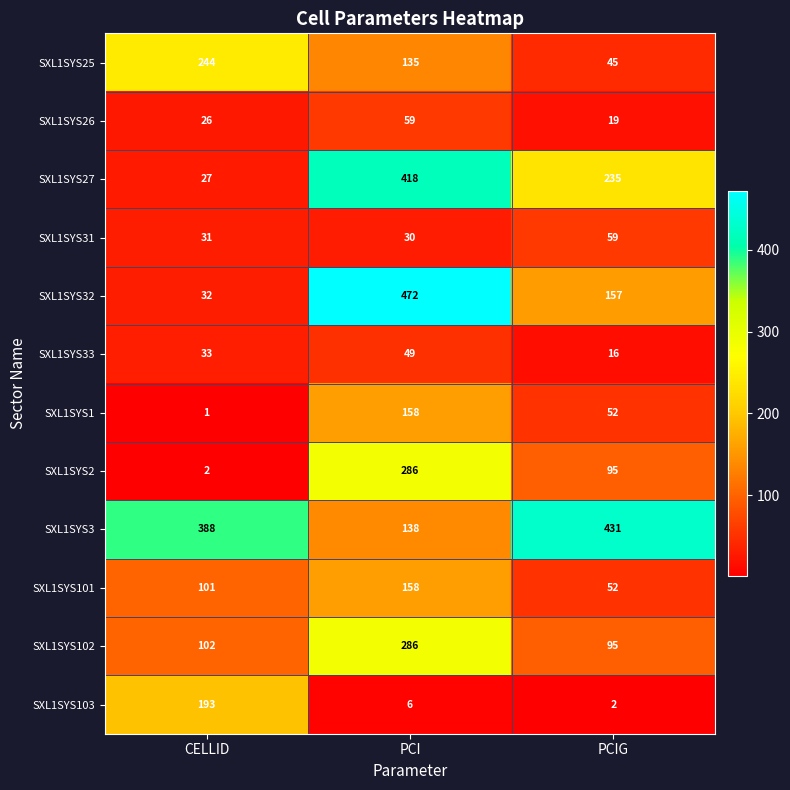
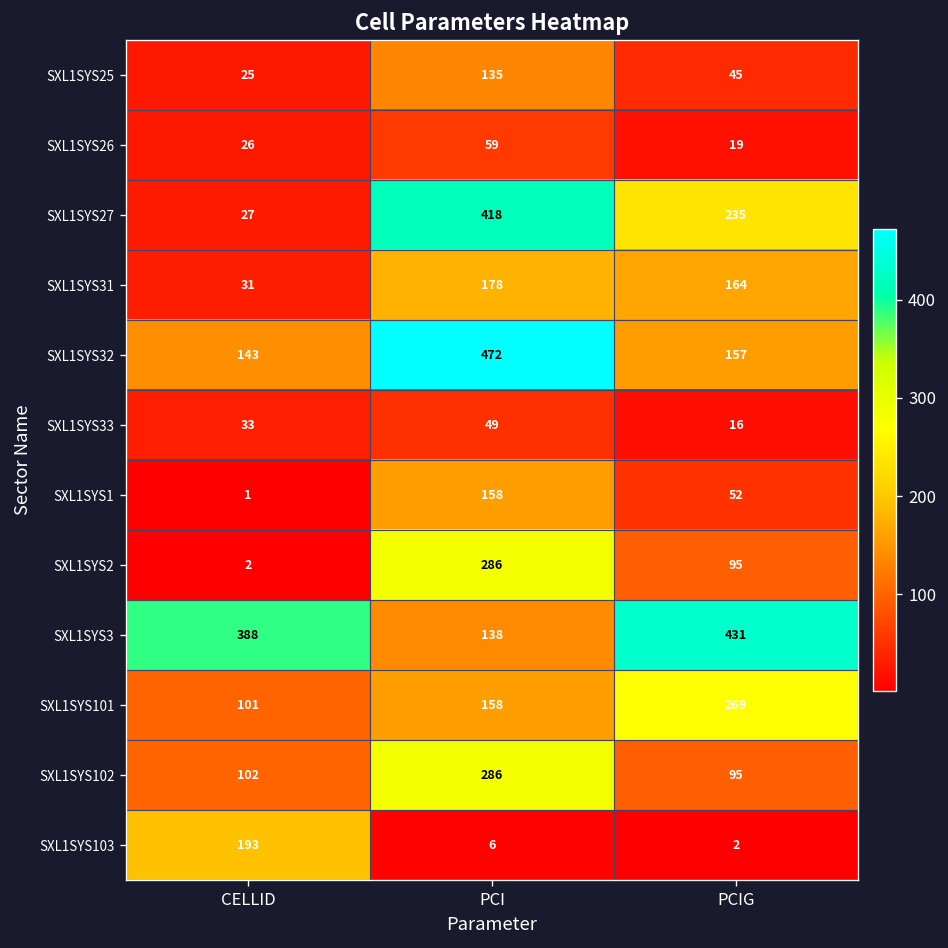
SXL1SYS25, CELLID: 244 -> 25
SXL1SYS31, PCI: 30 -> 178
SXL1SYS31, PCIG: 59 -> 164
SXL1SYS32, CELLID: 32 -> 143
SXL1SYS101, PCIG: 52 -> 269
